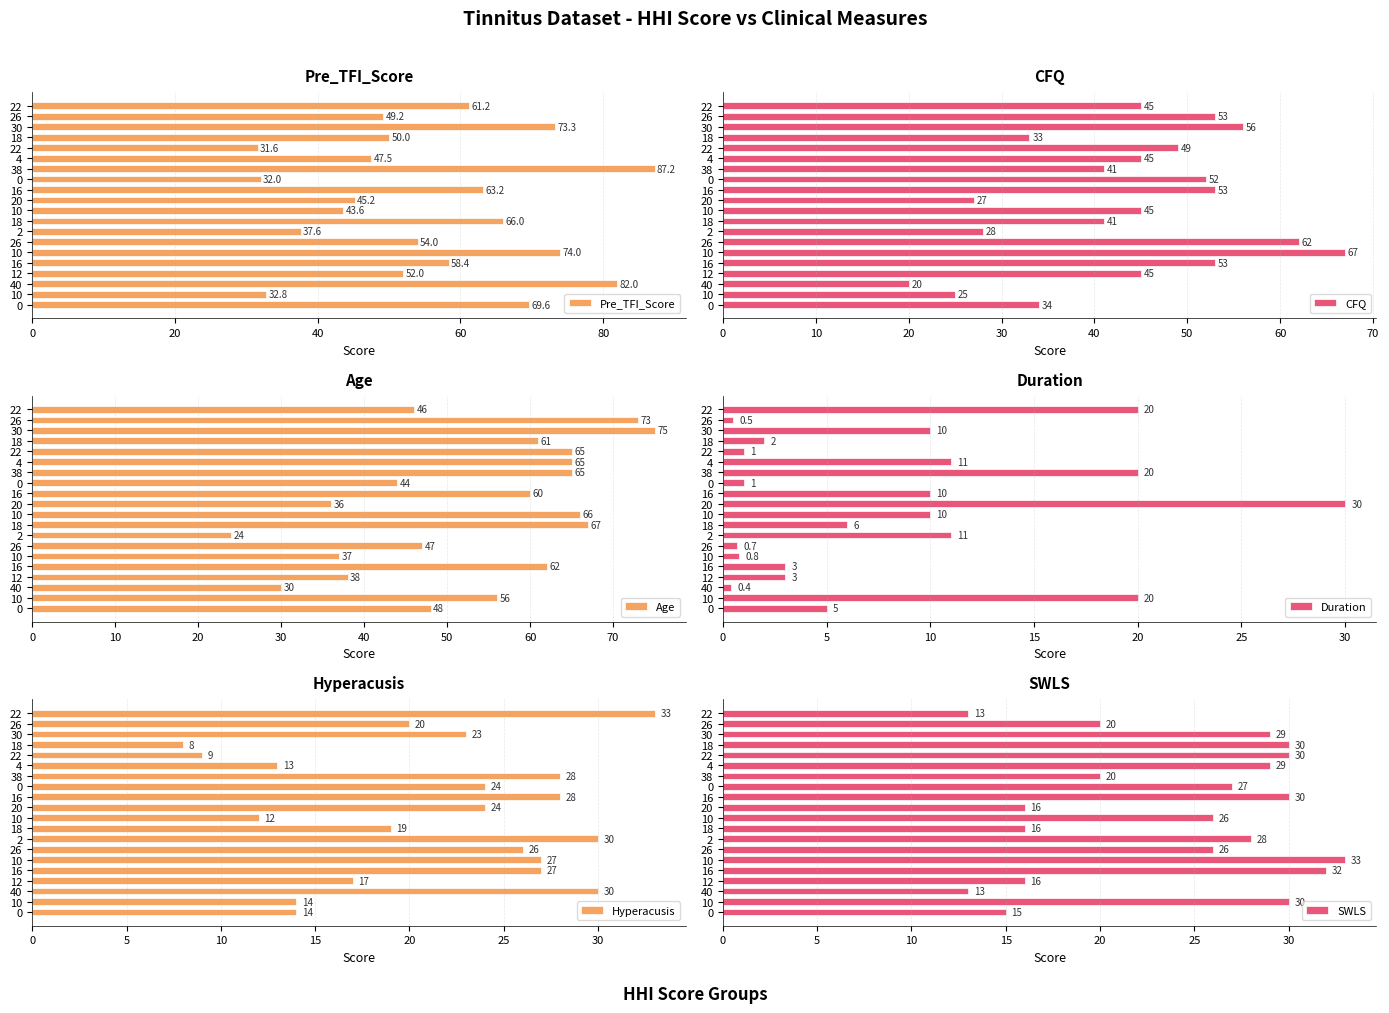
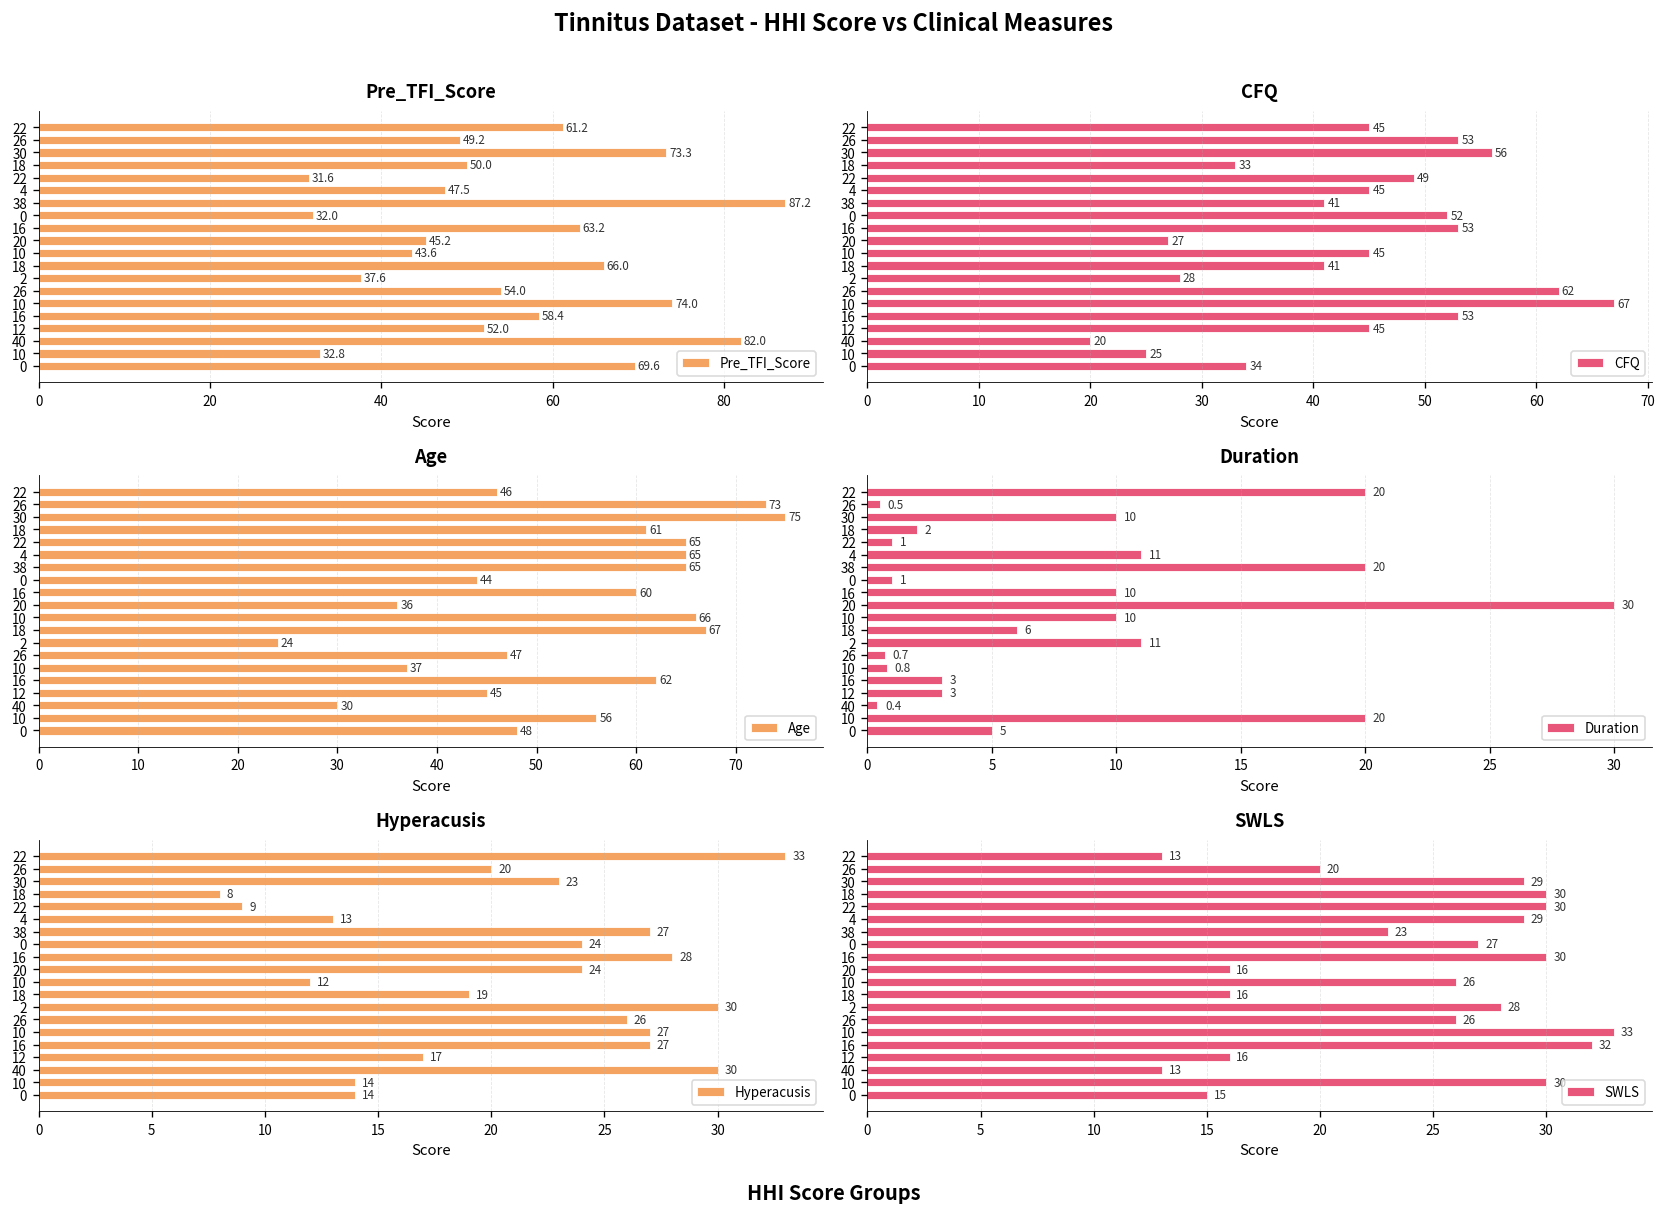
Age, 12: 38 -> 45
Hyperacusis, 38: 28 -> 27
SWLS, 38: 20 -> 23
